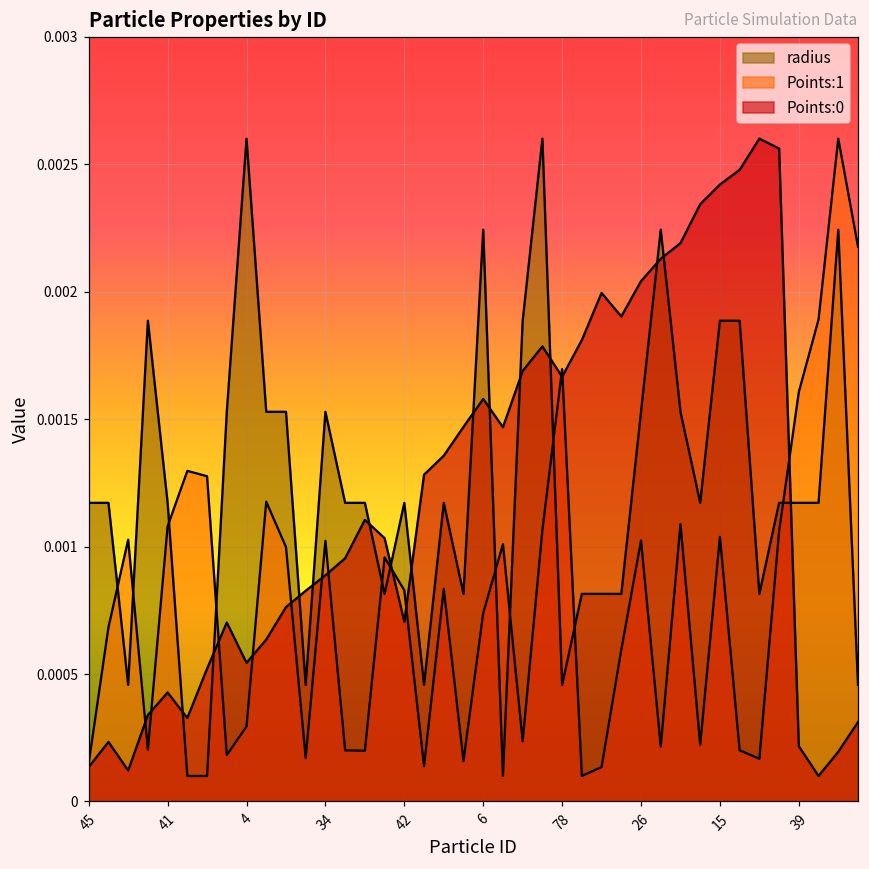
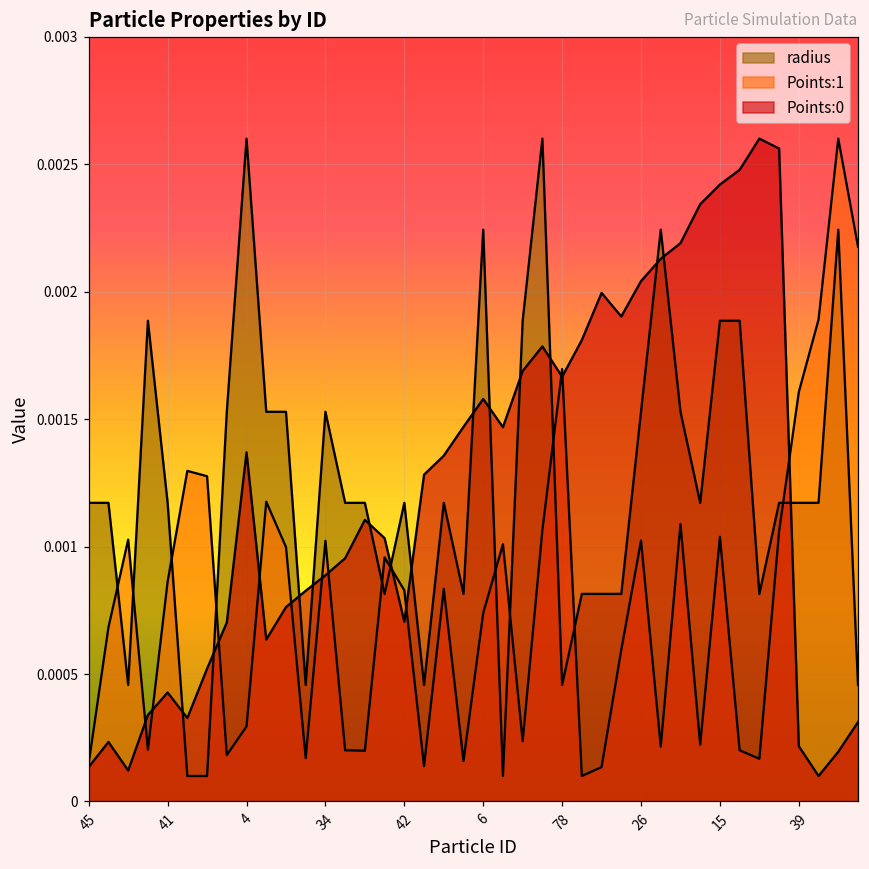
Points:1, 41: 0.00108 -> 0.00086
Points:0, 4: 0.00054 -> 0.00137
